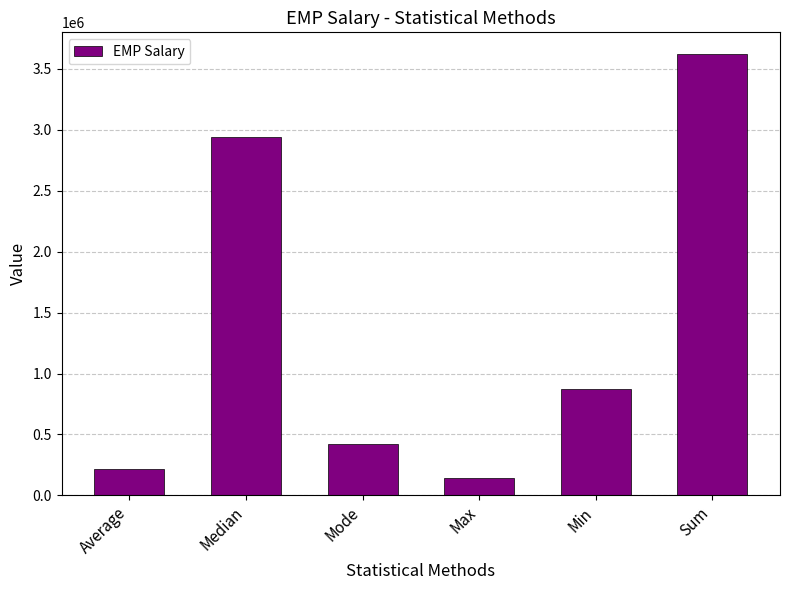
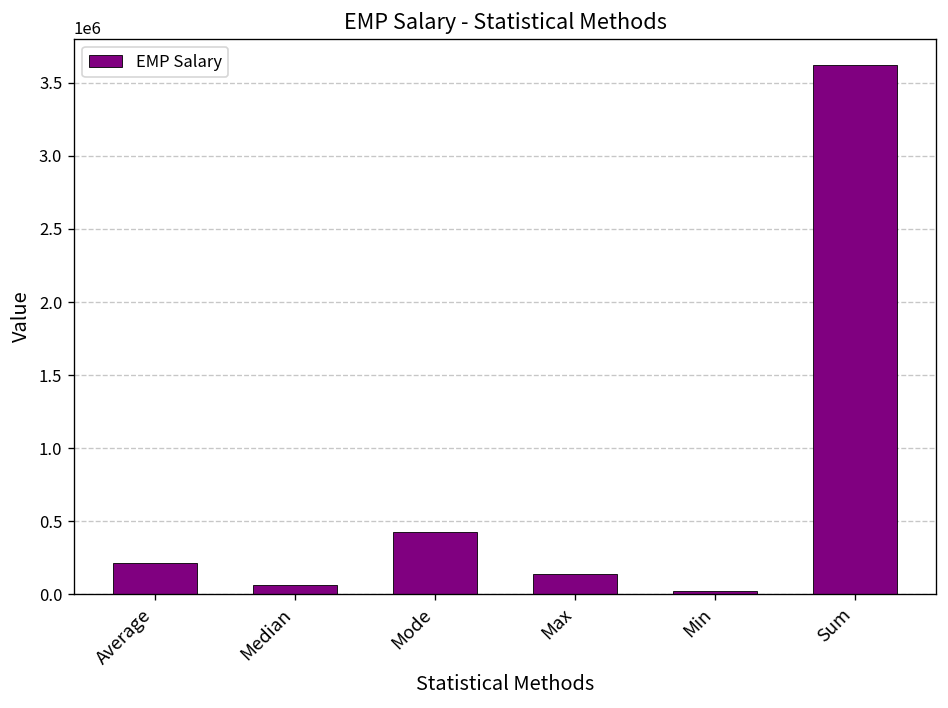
Median: 2940000 -> 60000
Min: 870000 -> 20000
